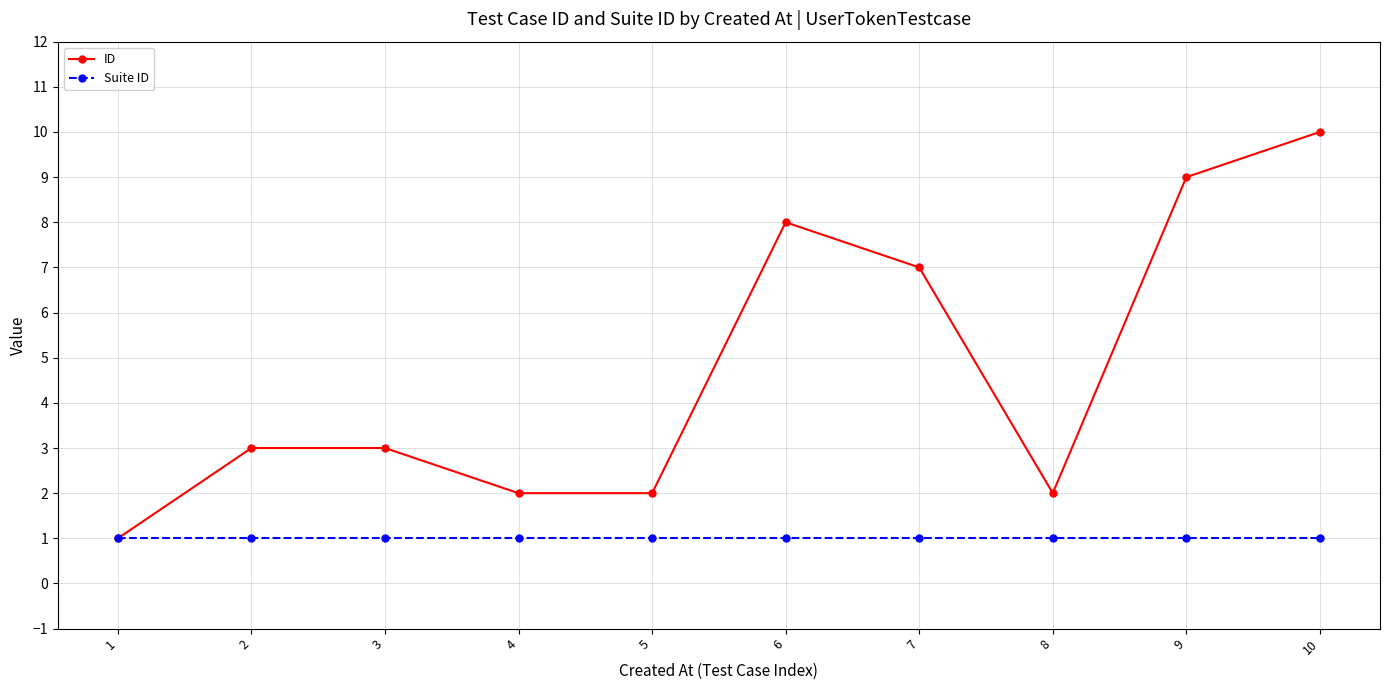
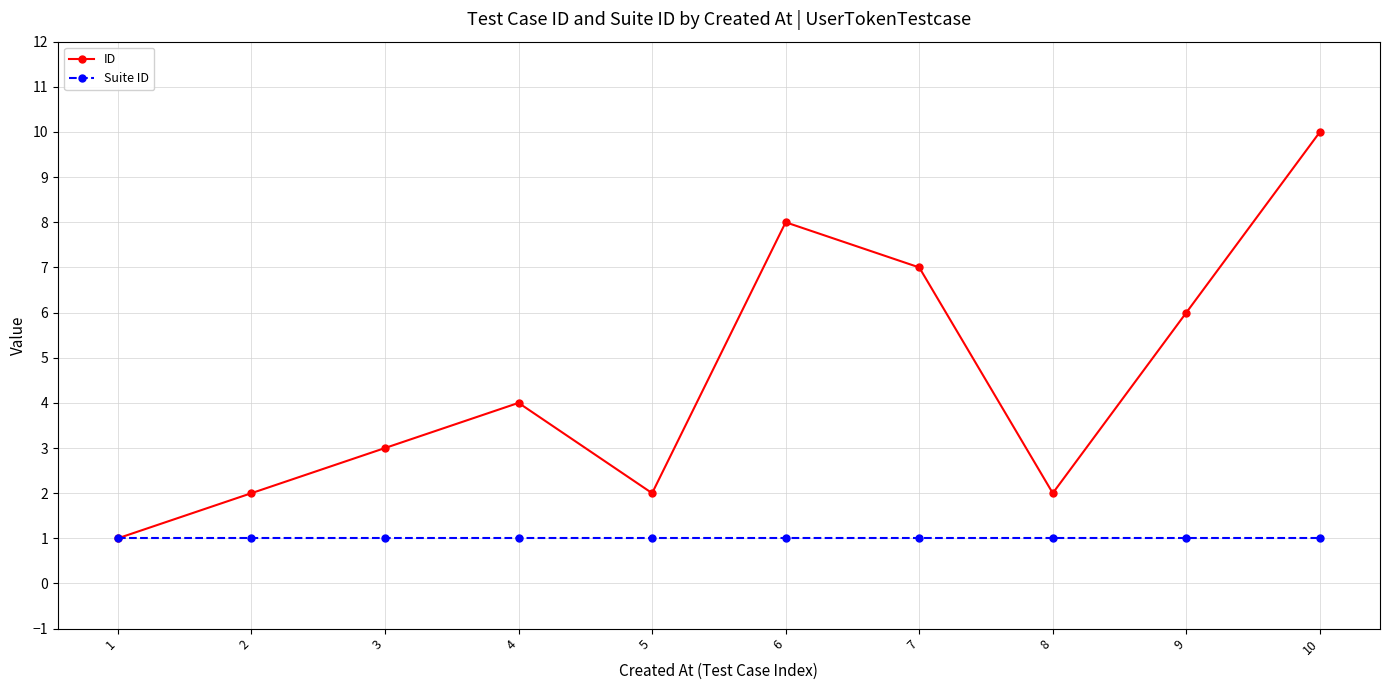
ID, 2: 3 -> 2
ID, 4: 2 -> 4
ID, 9: 9 -> 6
